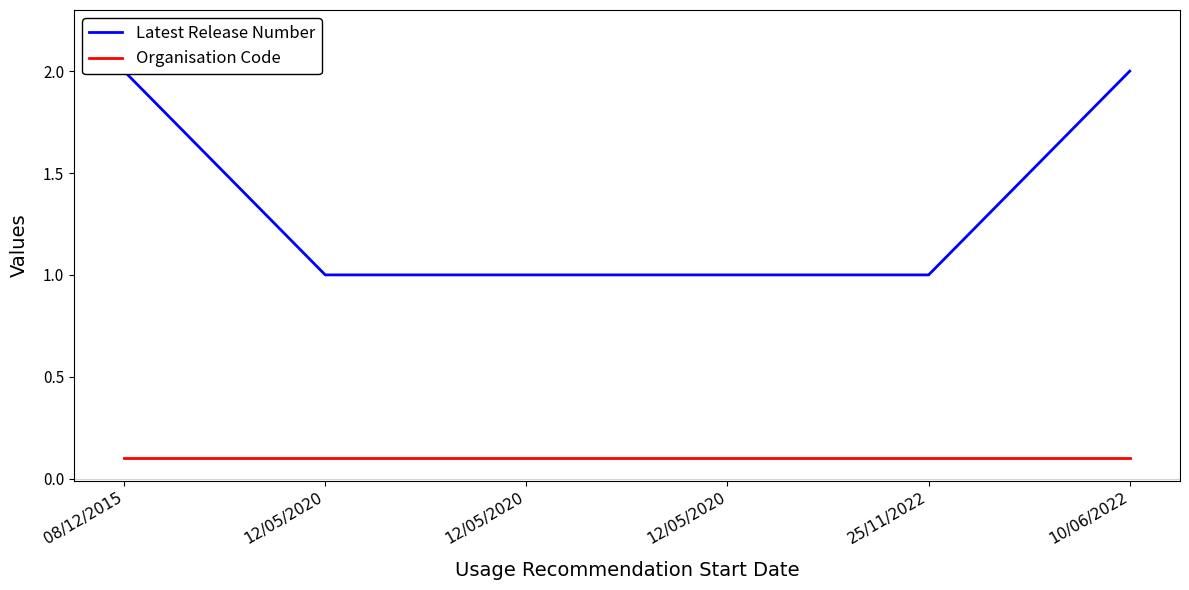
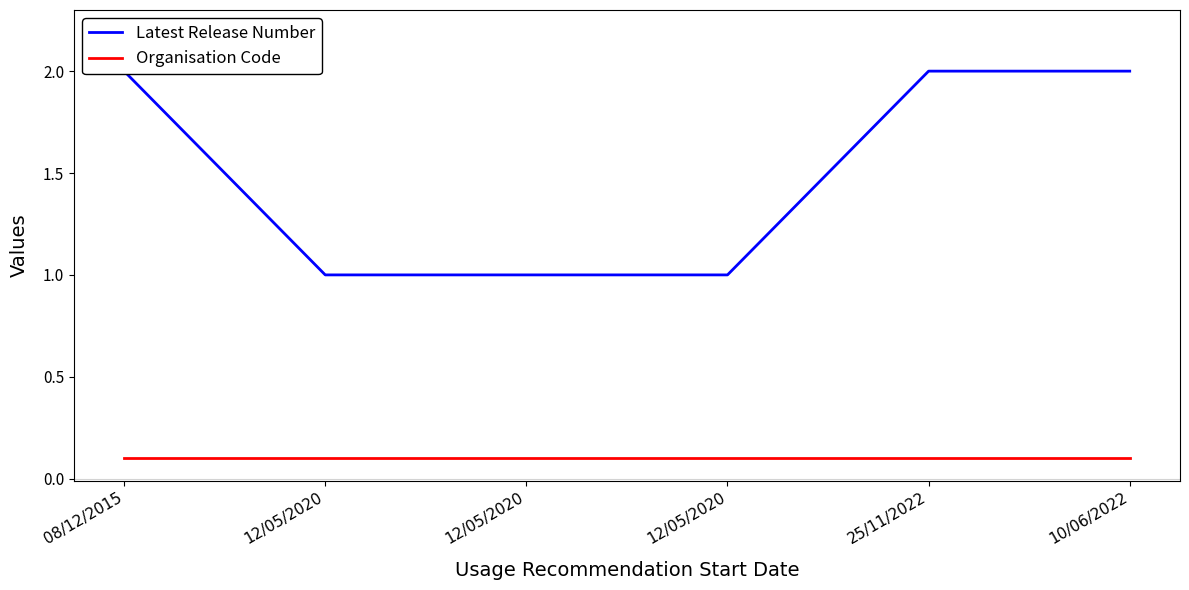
Latest Release Number, 25/11/2022: 1 -> 2
